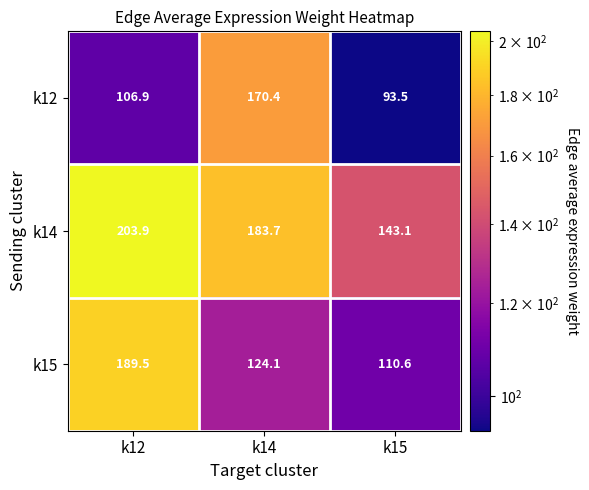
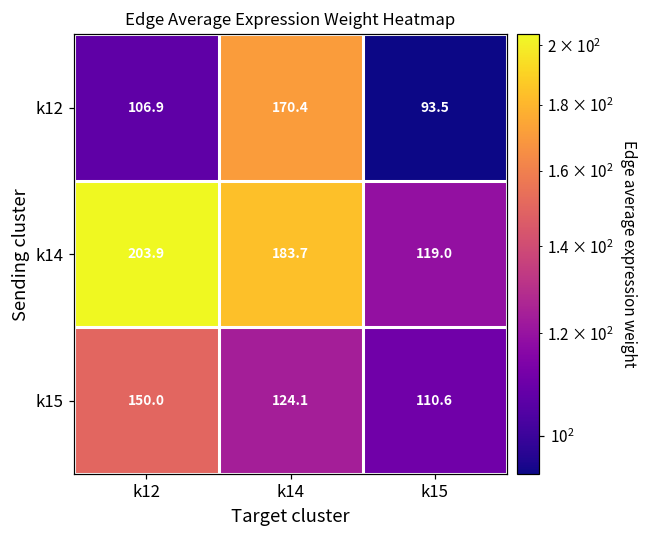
k14, k15: 143.1 -> 119.0
k15, k12: 189.5 -> 150.0
